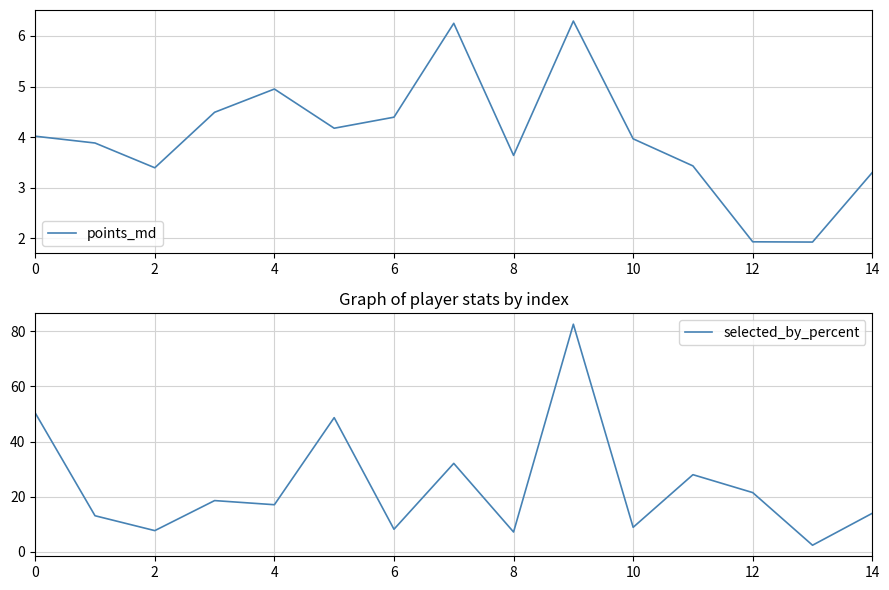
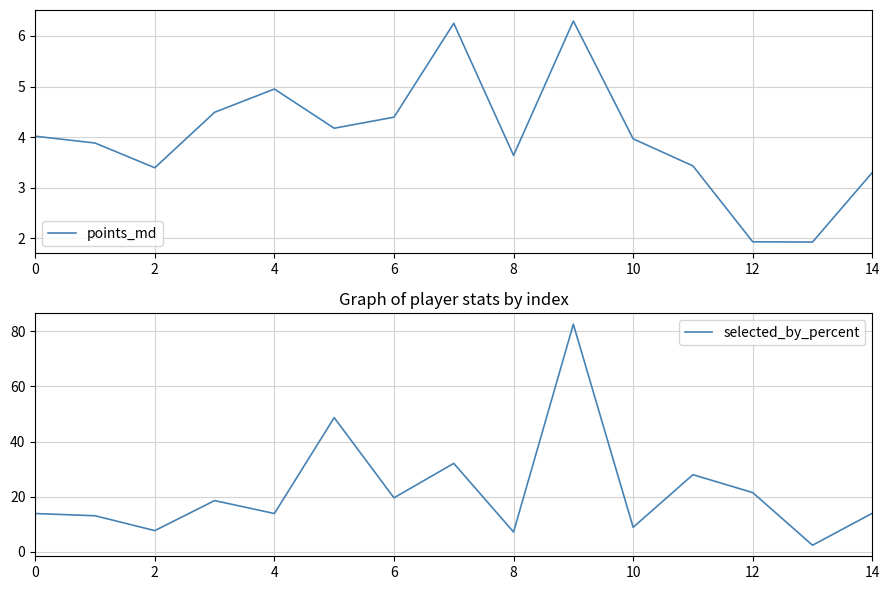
Graph of player stats by index, 0: 50 -> 14
Graph of player stats by index, 4: 17 -> 14
Graph of player stats by index, 6: 8 -> 20
